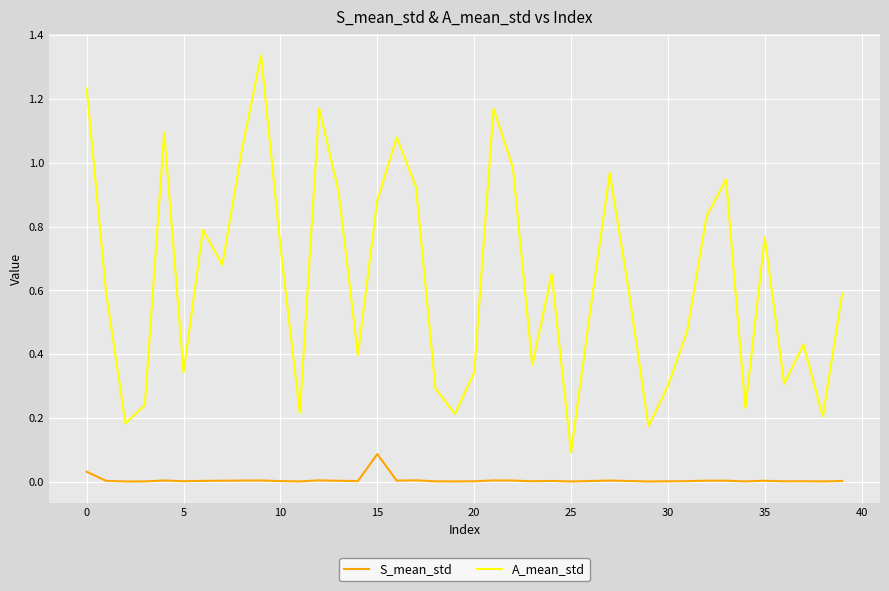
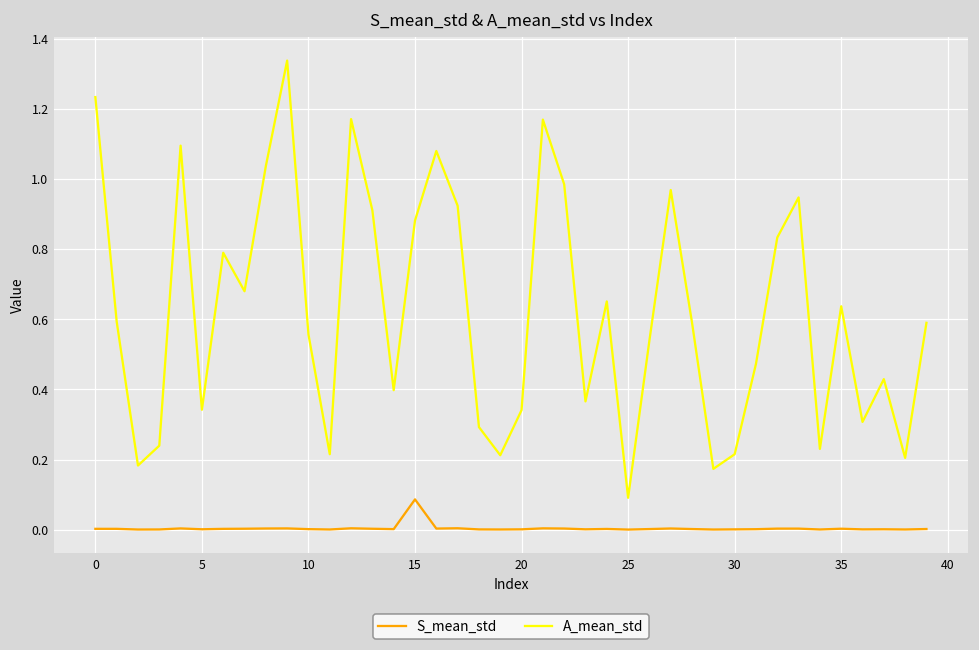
S_mean_std, 0: 0.03 -> 0.00
A_mean_std, 10: 0.74 -> 0.56
A_mean_std, 30: 0.30 -> 0.22
A_mean_std, 35: 0.77 -> 0.64
